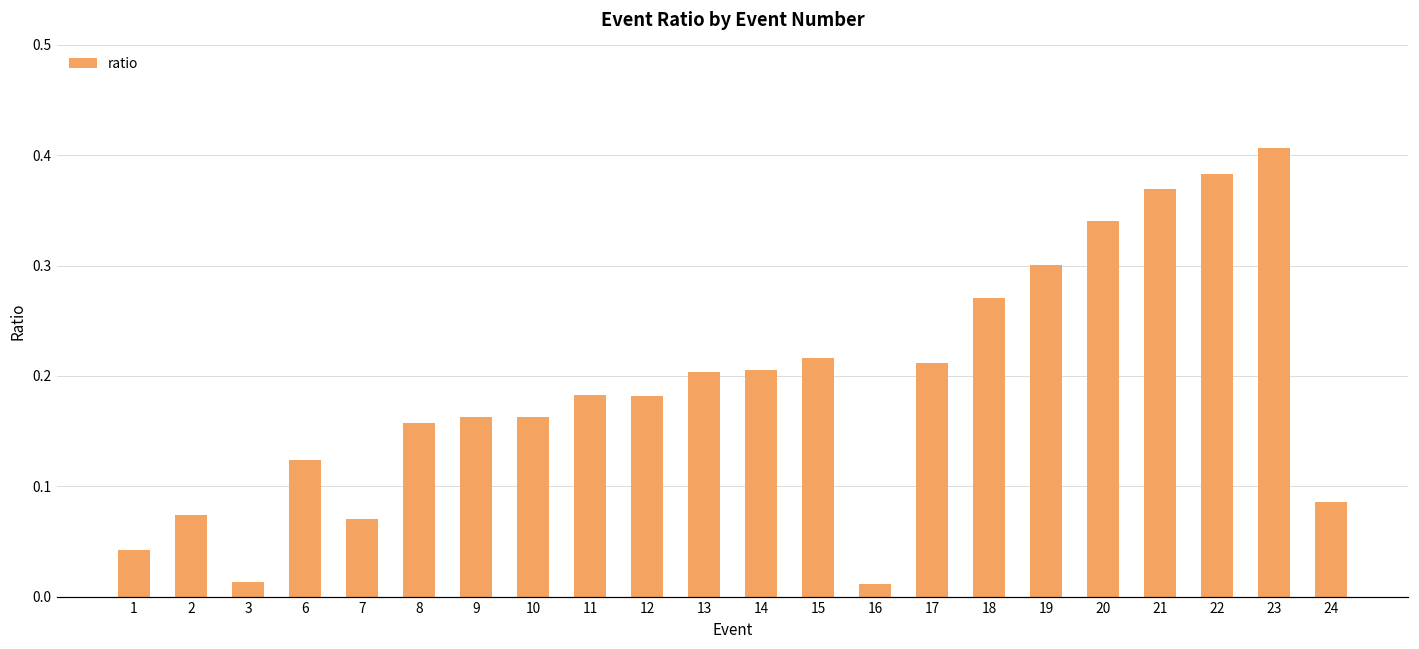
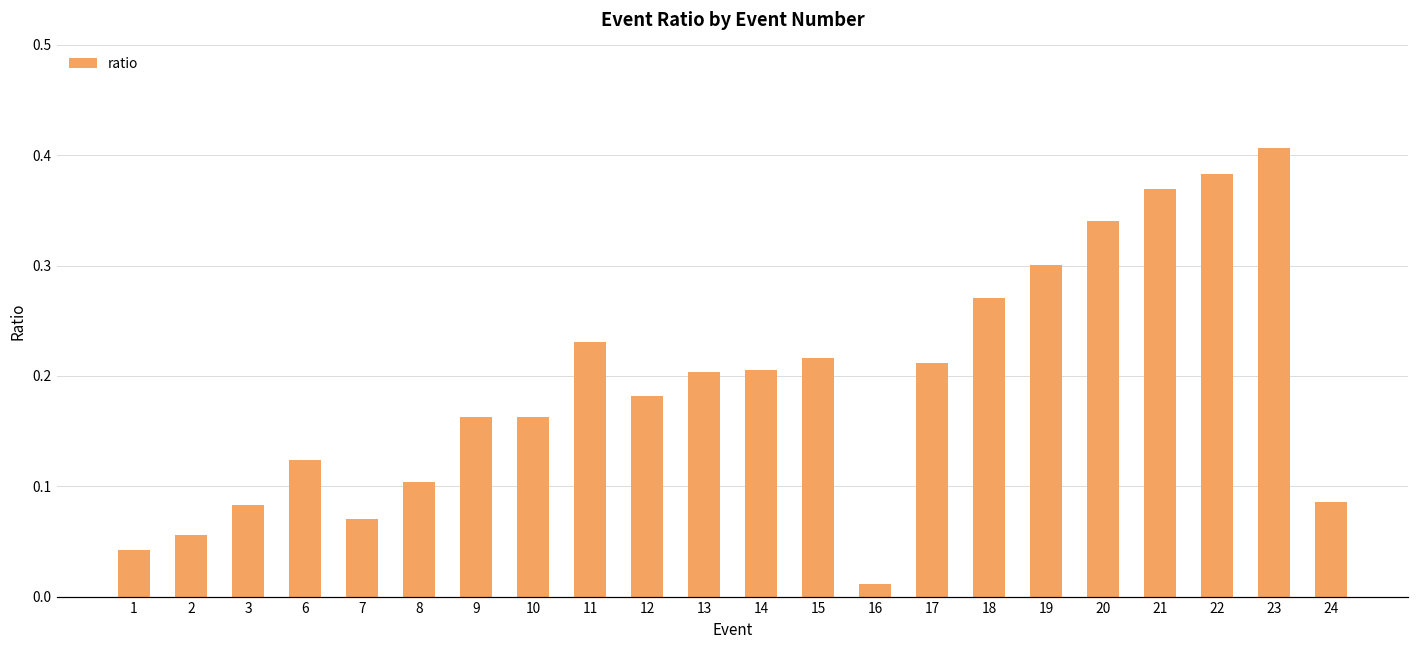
2: 0.074 -> 0.056
3: 0.013 -> 0.083
8: 0.157 -> 0.104
11: 0.182 -> 0.231
